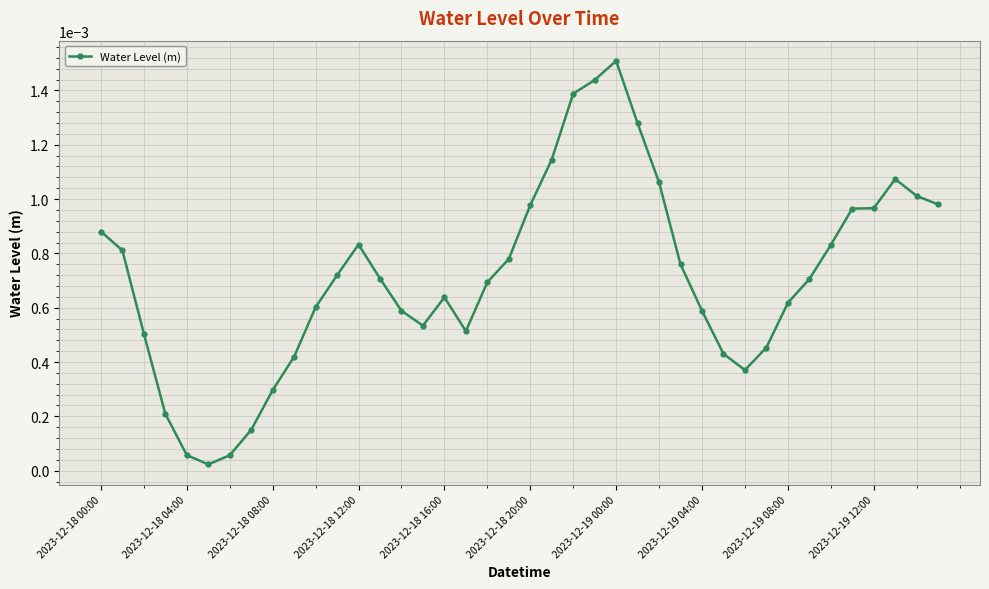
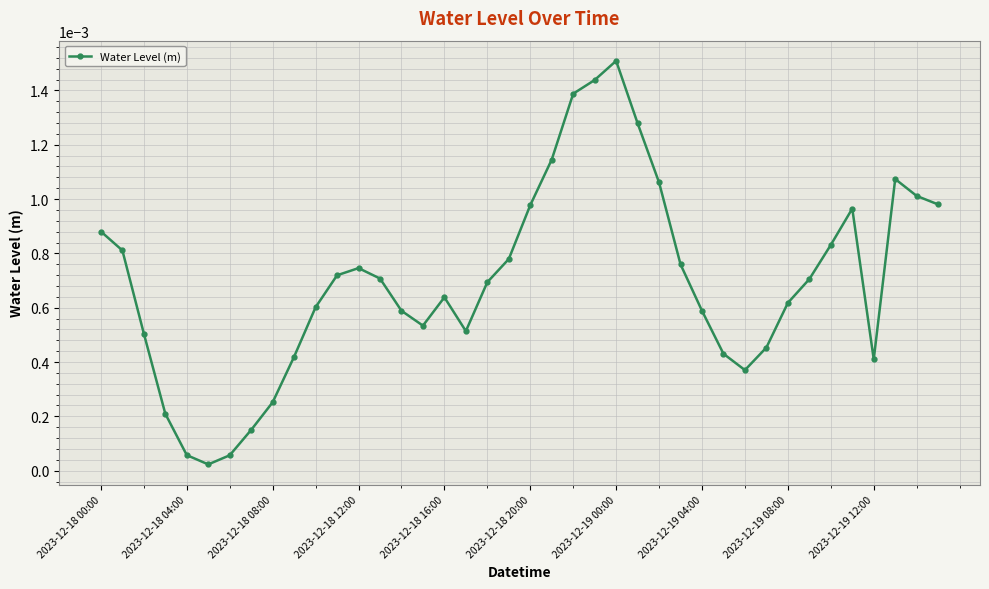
2023-12-18 08:00: 0.00030 -> 0.00025
2023-12-18 12:00: 0.00083 -> 0.00075
2023-12-19 12:00: 0.00097 -> 0.00041
